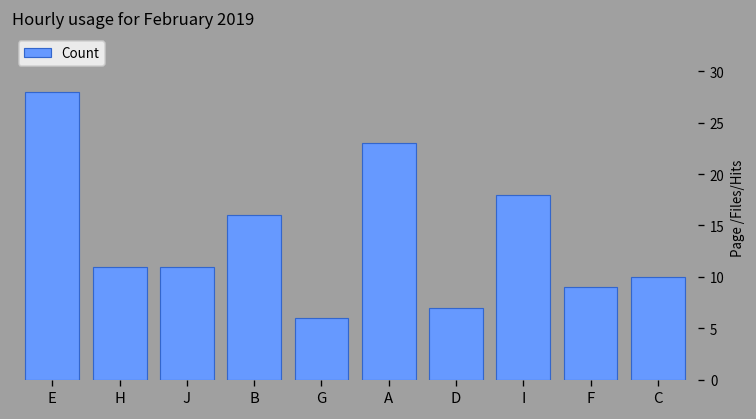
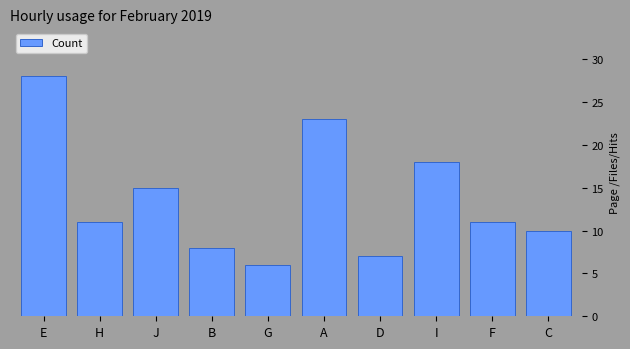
J: 11 -> 15
B: 16 -> 8
F: 9 -> 11
